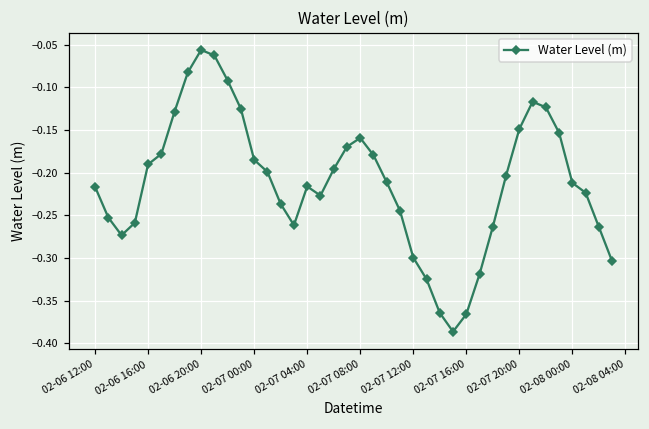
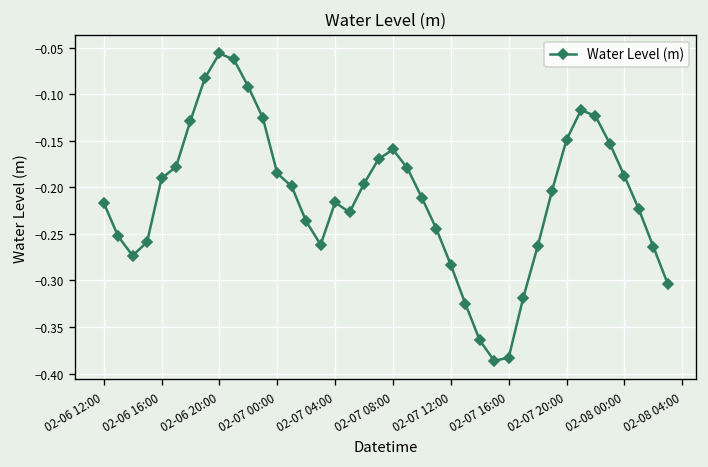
02-07 12:00: -0.30 -> -0.28
02-07 16:00: -0.37 -> -0.38
02-08 00:00: -0.21 -> -0.19
